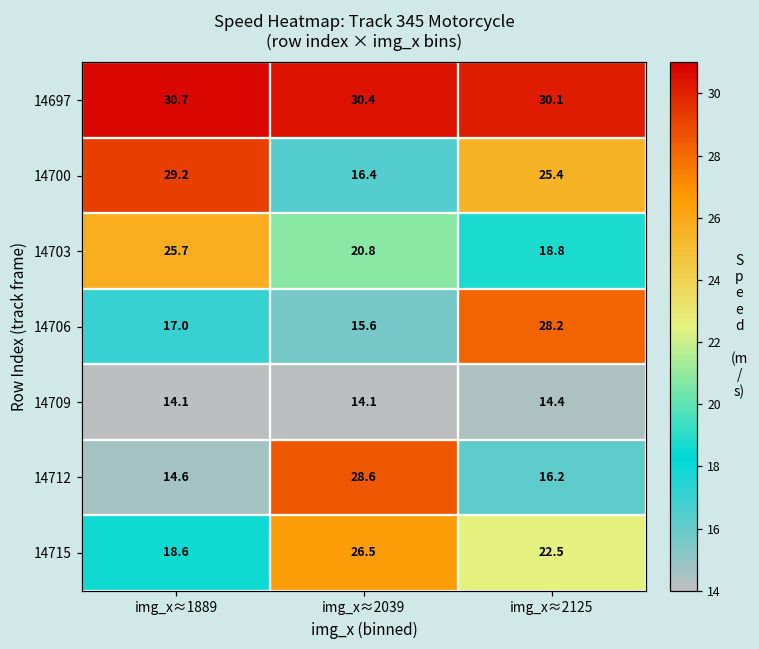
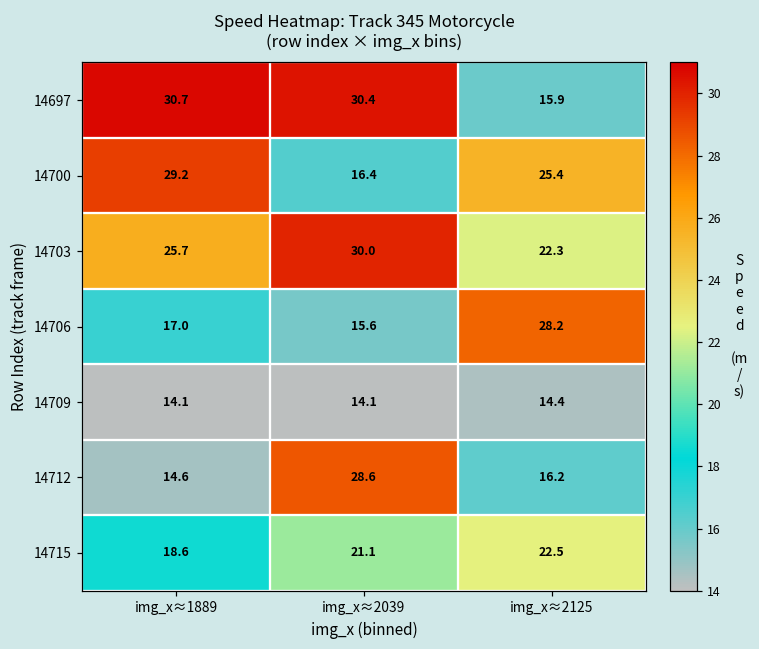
14697, img_x≈2125: 30.1 -> 15.9
14703, img_x≈2039: 20.8 -> 30.0
14703, img_x≈2125: 18.8 -> 22.3
14715, img_x≈2039: 26.5 -> 21.1
